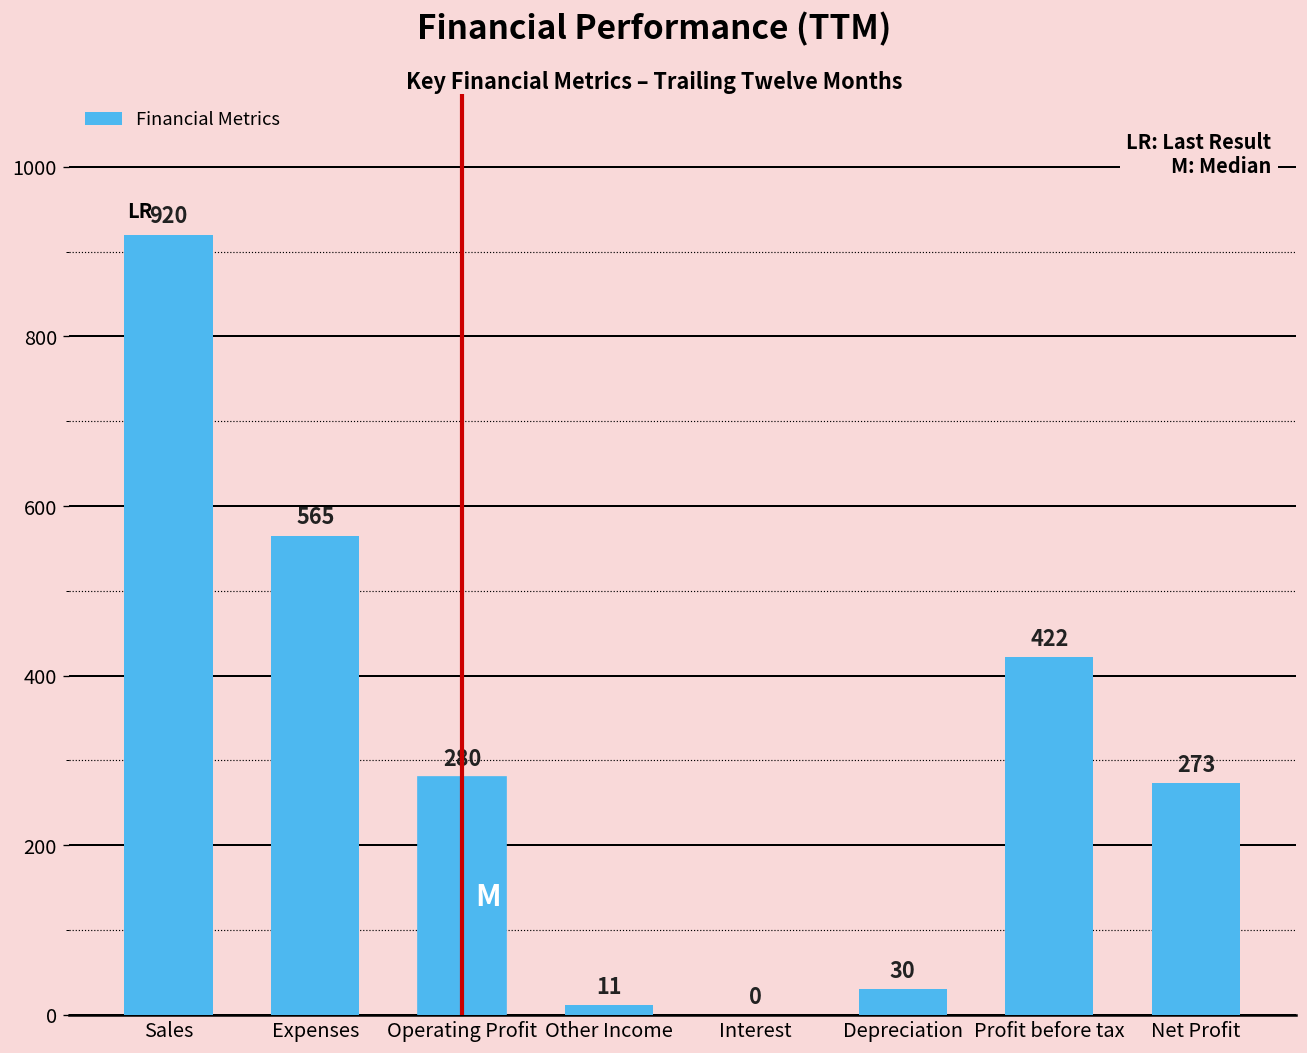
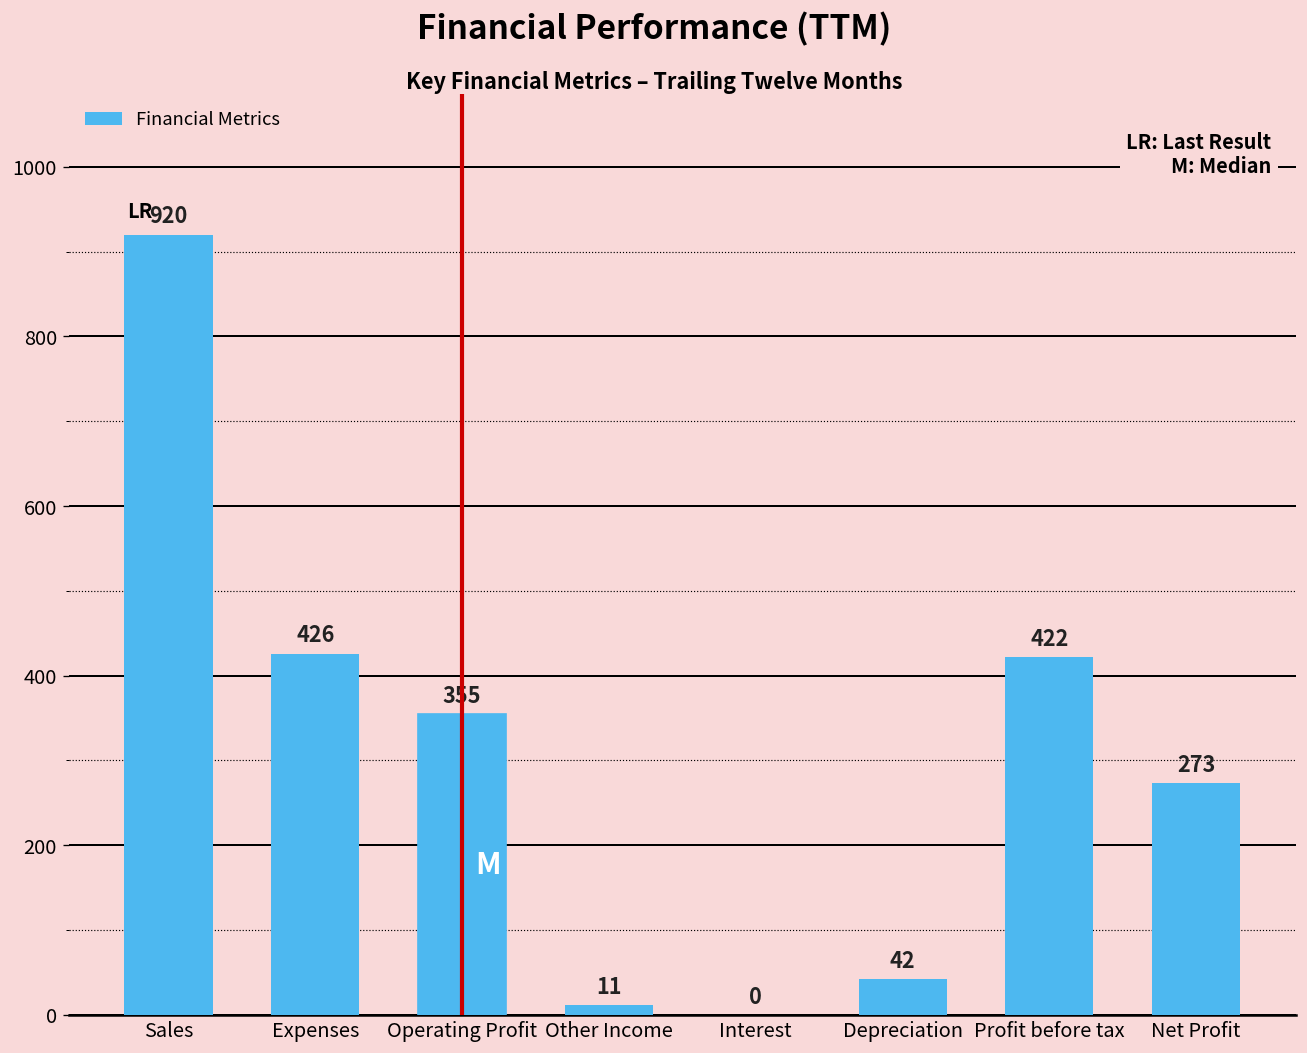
Expenses: 565 -> 426
Operating Profit: 280 -> 355
Depreciation: 30 -> 42
